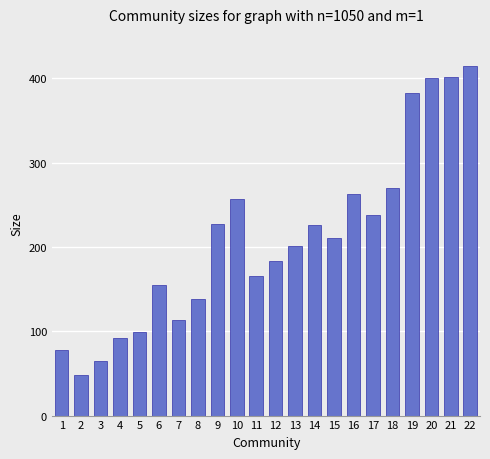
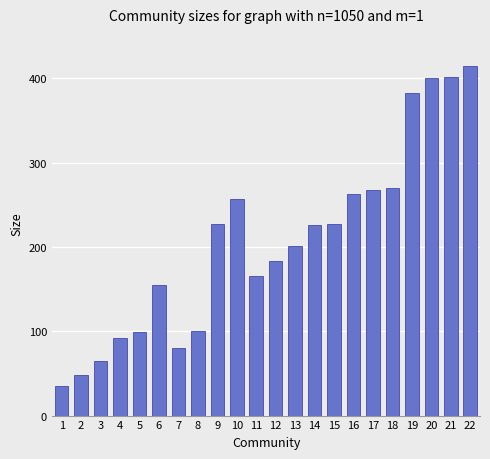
1: 80 -> 30
7: 110 -> 80
8: 140 -> 100
15: 210 -> 230
17: 240 -> 270
